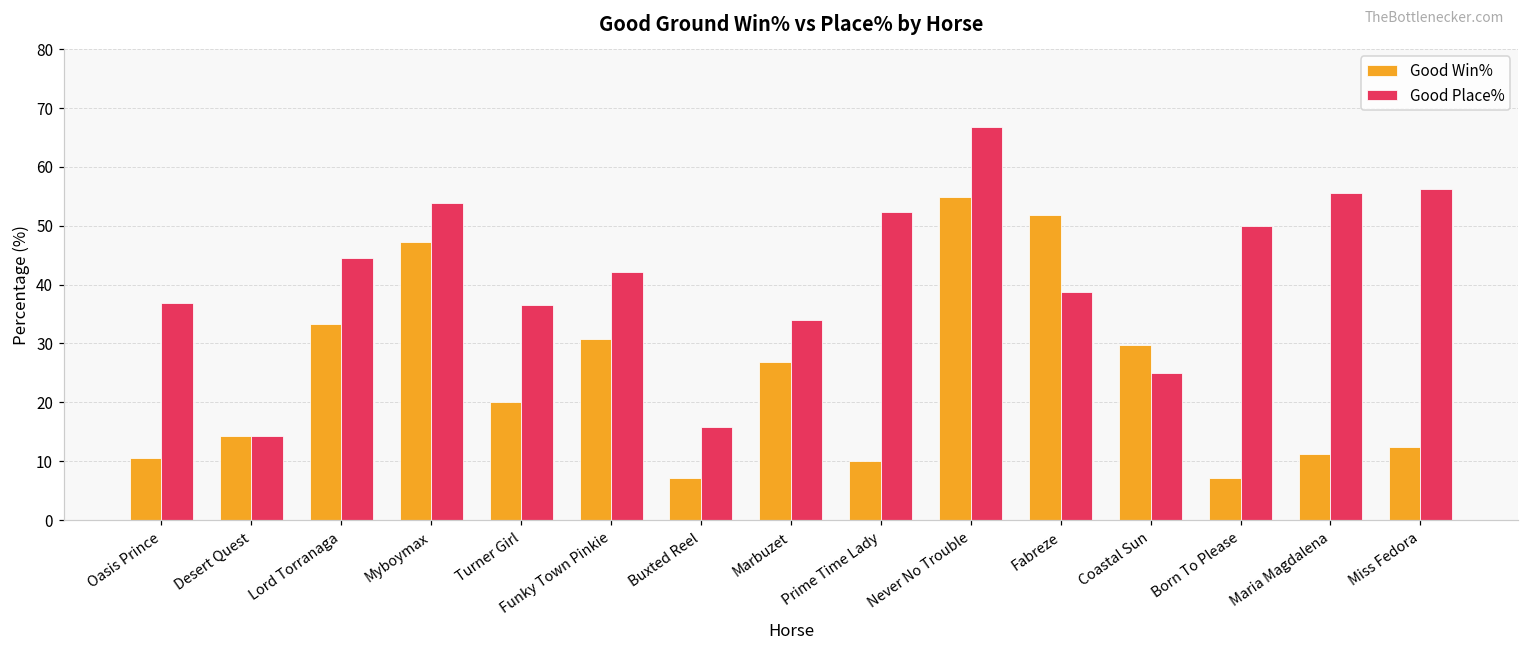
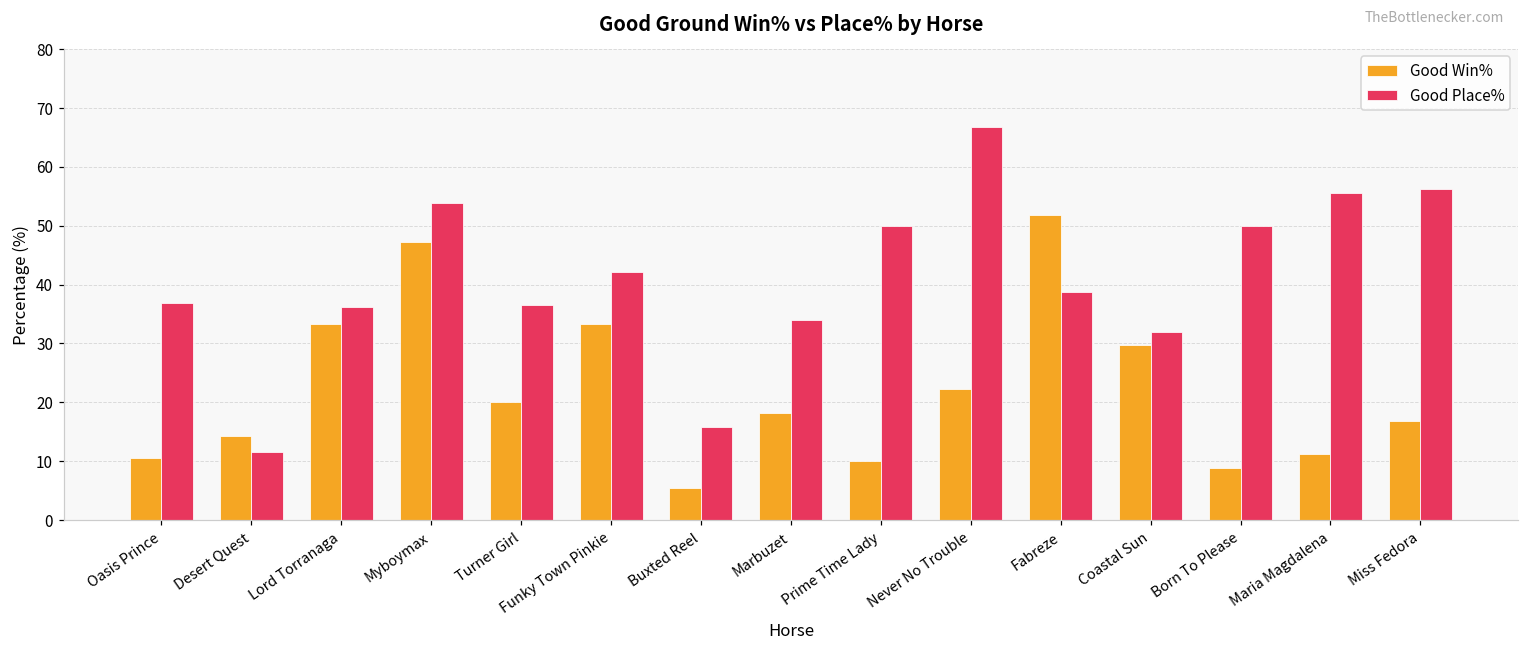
Good Place%, Desert Quest: 14 -> 12
Good Place%, Lord Torranaga: 44 -> 36
Good Win%, Funky Town Pinkie: 31 -> 33
Good Win%, Buxted Reel: 7 -> 6
Good Win%, Marbuzet: 27 -> 18
Good Place%, Prime Time Lady: 52 -> 50
Good Win%, Never No Trouble: 55 -> 22
Good Place%, Coastal Sun: 25 -> 32
Good Win%, Born To Please: 7 -> 9
Good Win%, Miss Fedora: 13 -> 17
